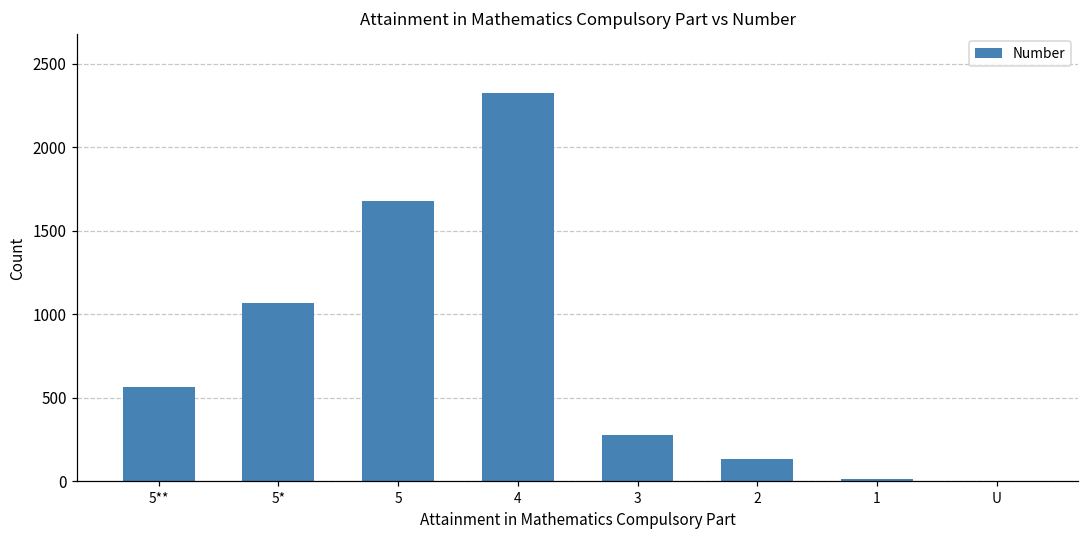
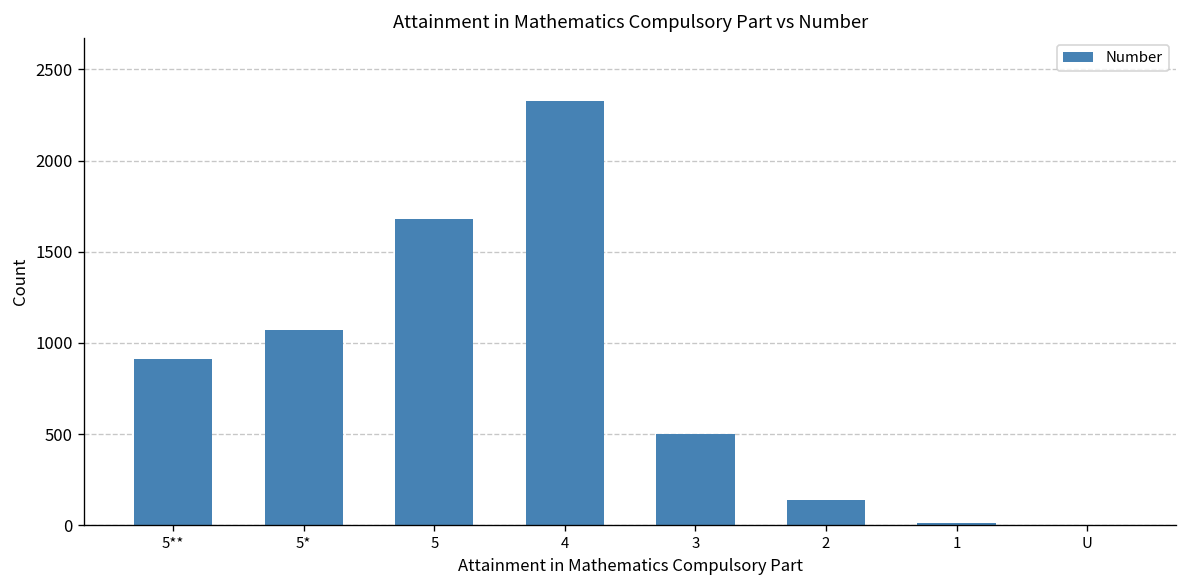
5**: 570 -> 910
3: 280 -> 500
